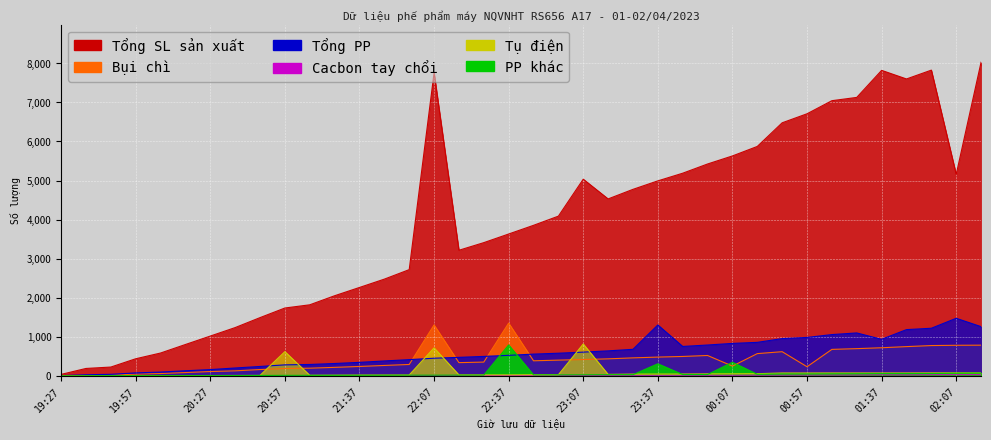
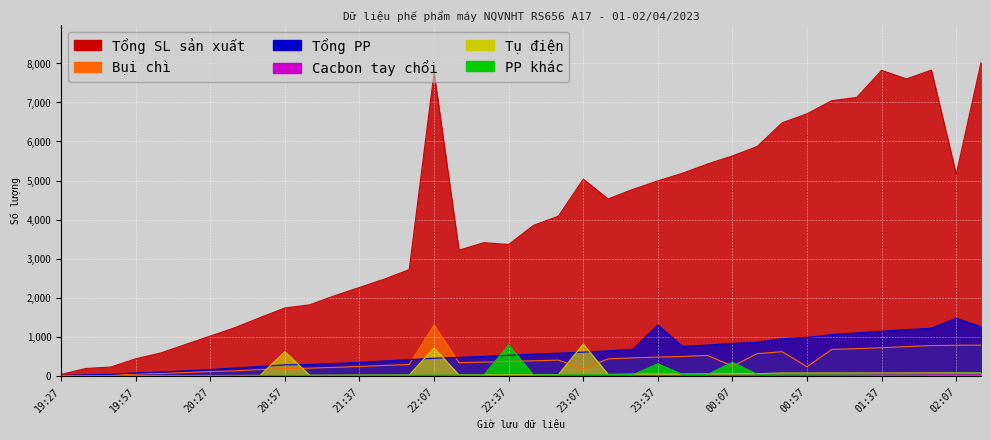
Tổng SL sản xuất, 22:37: 3,600 -> 3,400
Bụi chì, 22:37: 1,400 -> 400
Bụi chì, 23:07: 400 -> 200
Tổng PP, 01:37: 900 -> 1,100
